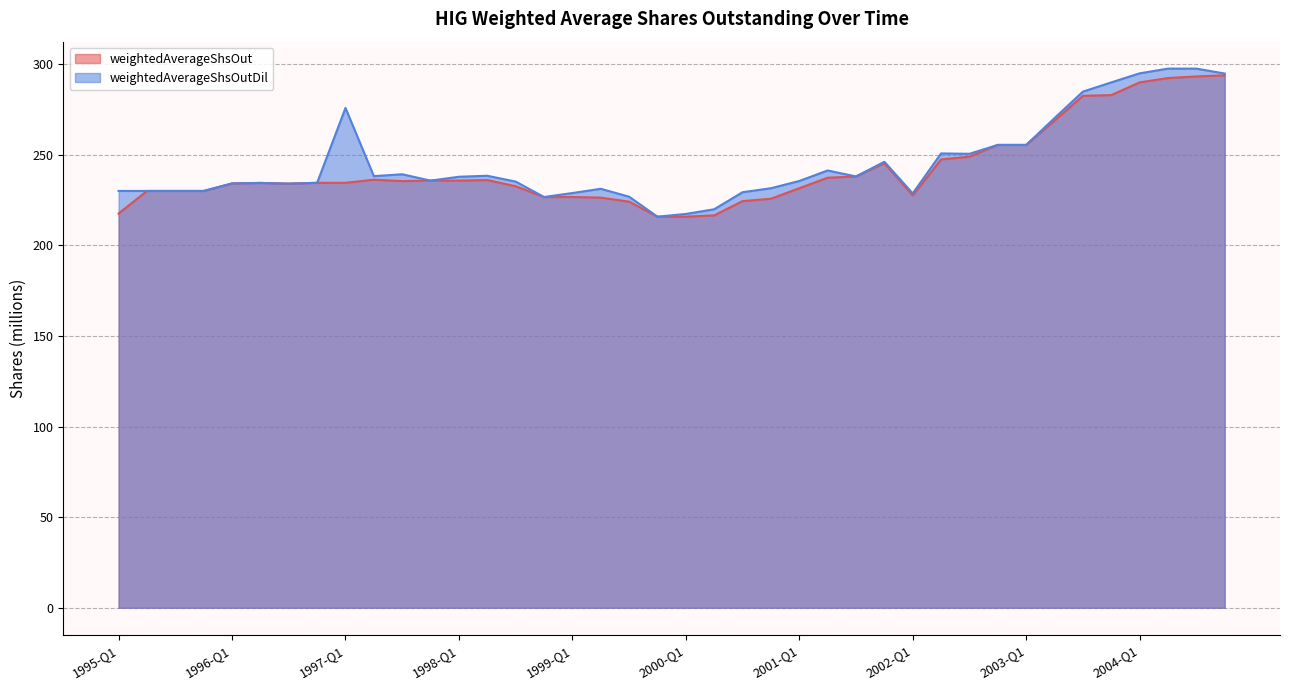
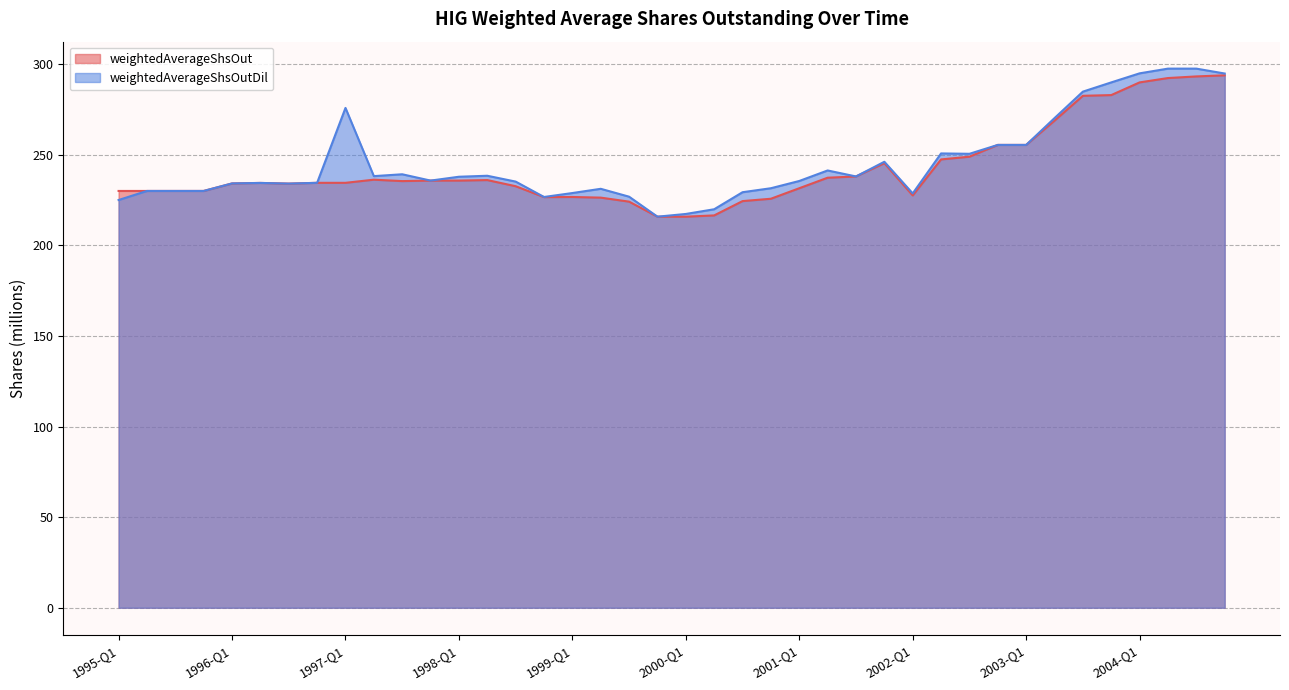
weightedAverageShsOut, 1995-Q1: 218 -> 230
weightedAverageShsOutDil, 1995-Q1: 230 -> 225
